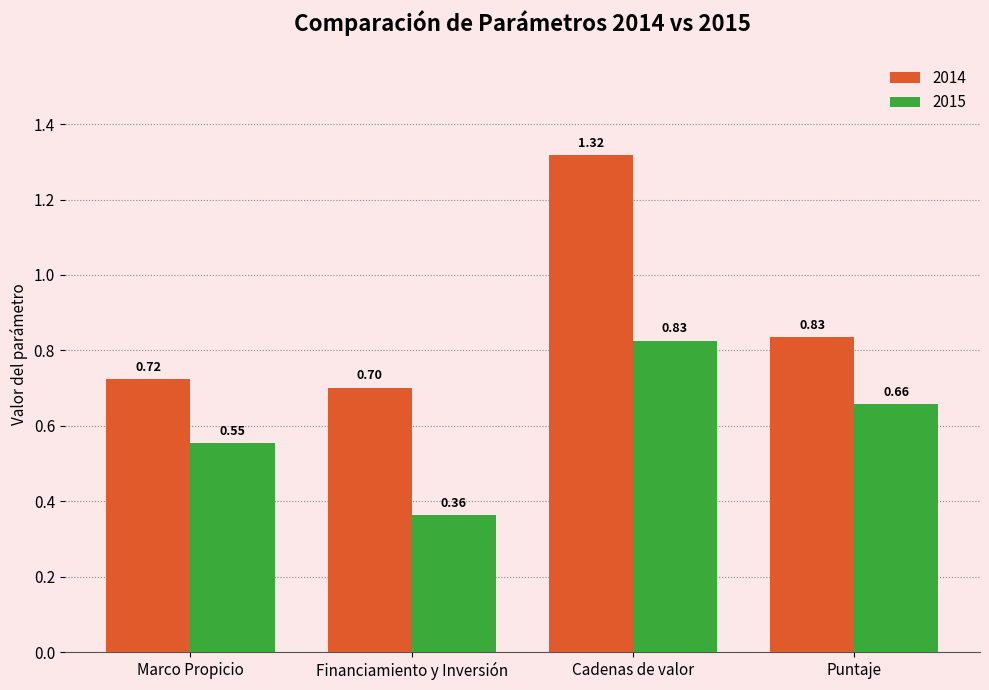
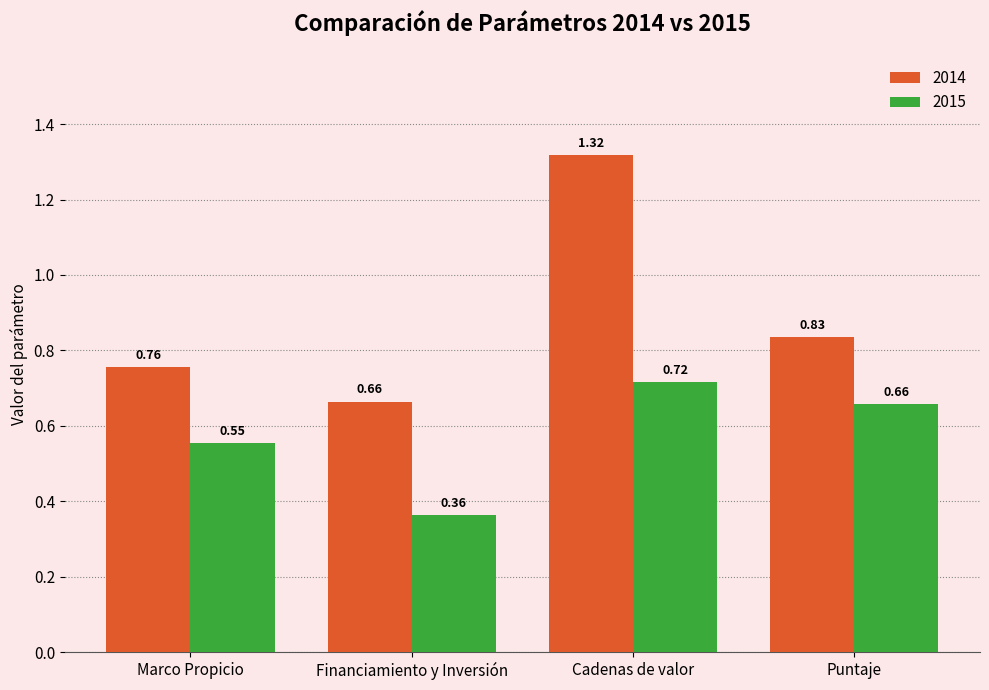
2014, Marco Propicio: 0.72 -> 0.76
2014, Financiamiento y Inversión: 0.70 -> 0.66
2015, Cadenas de valor: 0.83 -> 0.72
